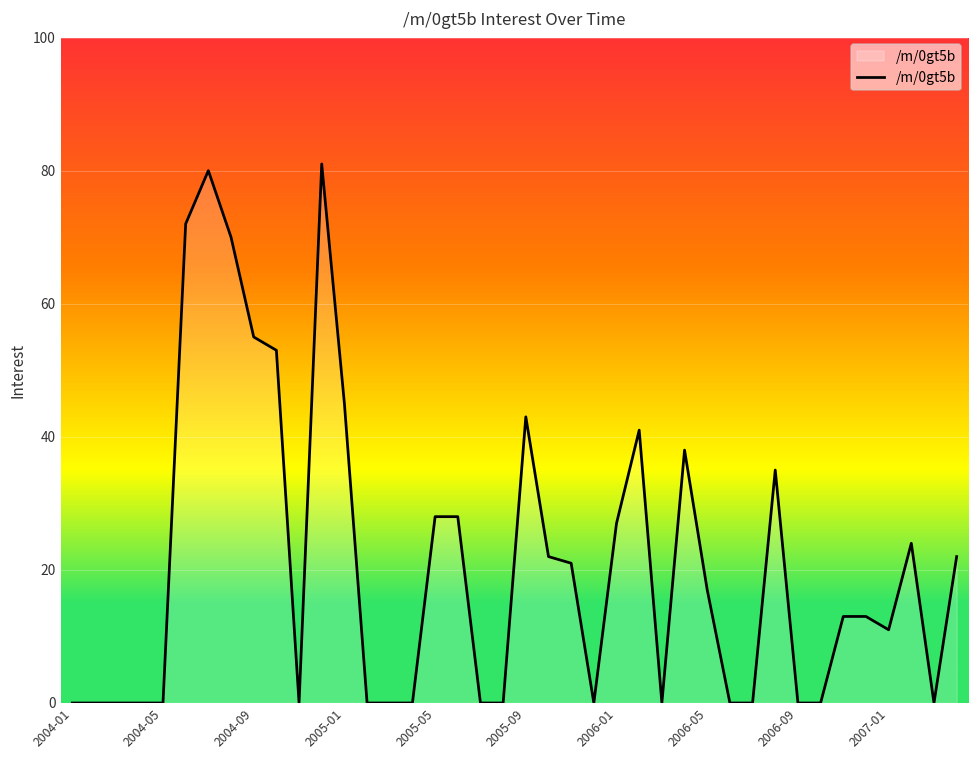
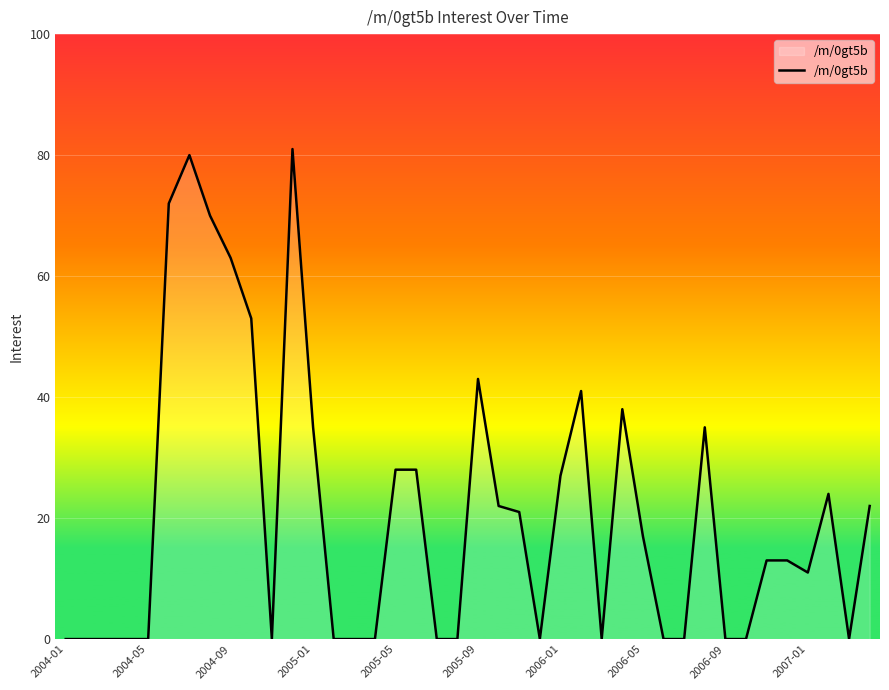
2004-09: 55 -> 63
2005-01: 45 -> 35
